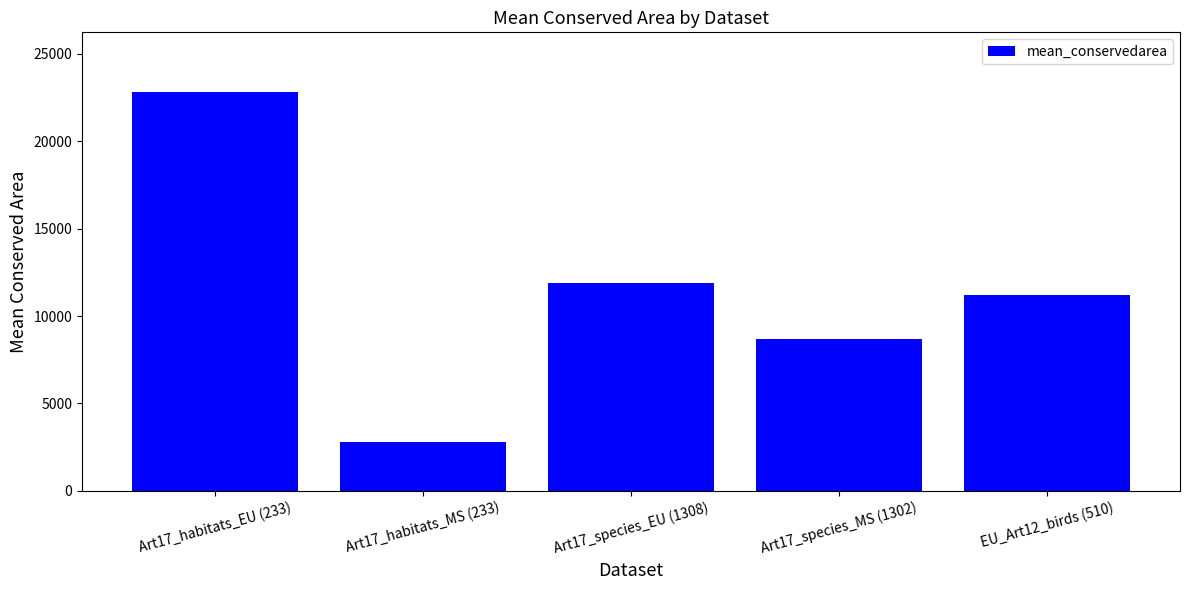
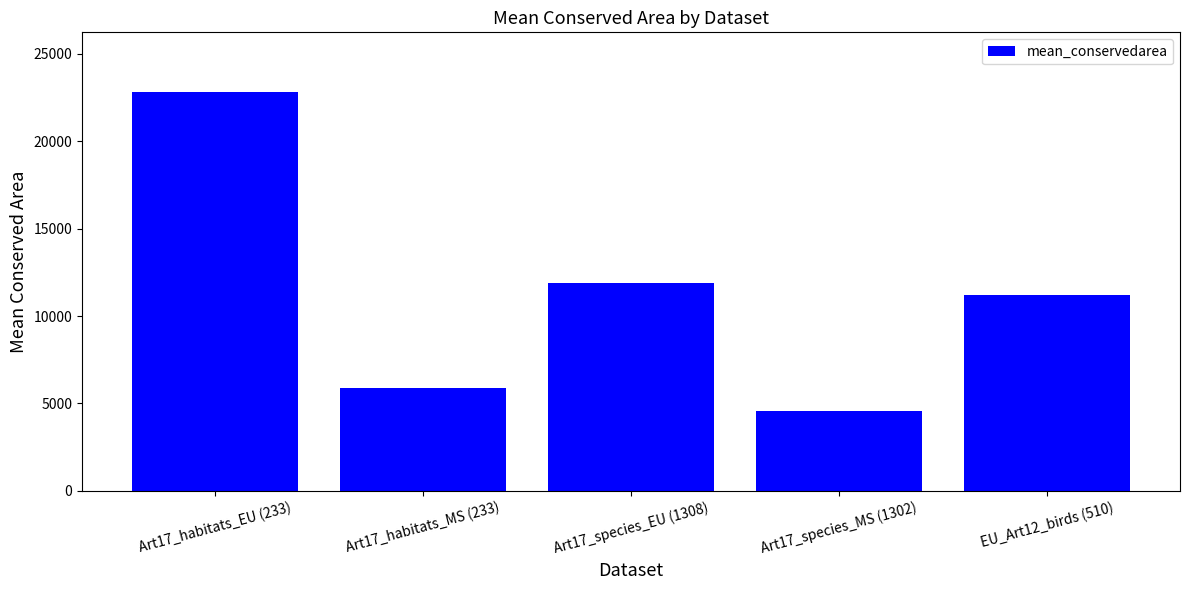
Art17_habitats_MS (233): 2800 -> 5900
Art17_species_MS (1302): 8700 -> 4600
